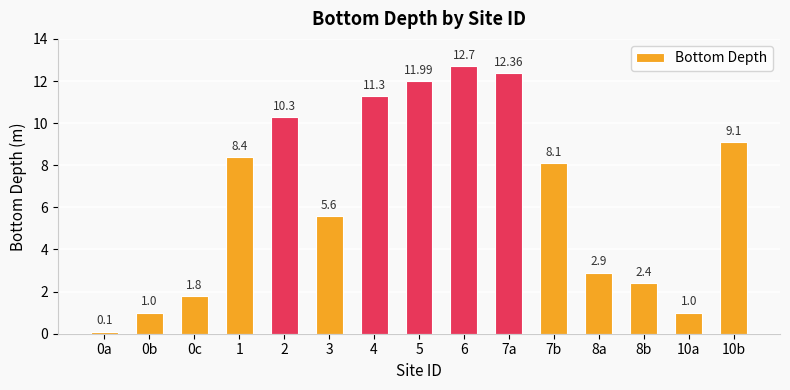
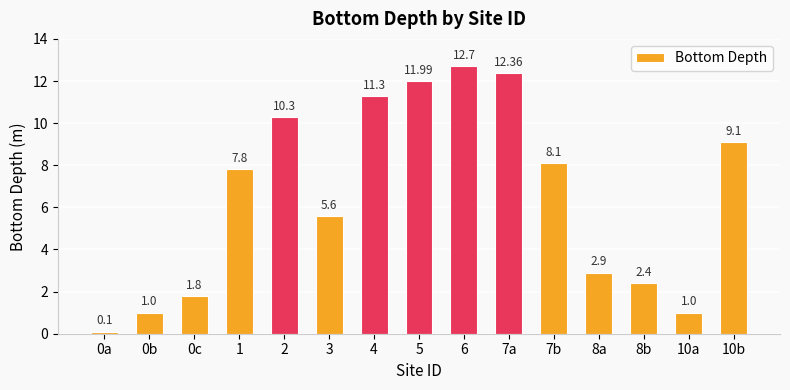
1: 8.4 -> 7.8
